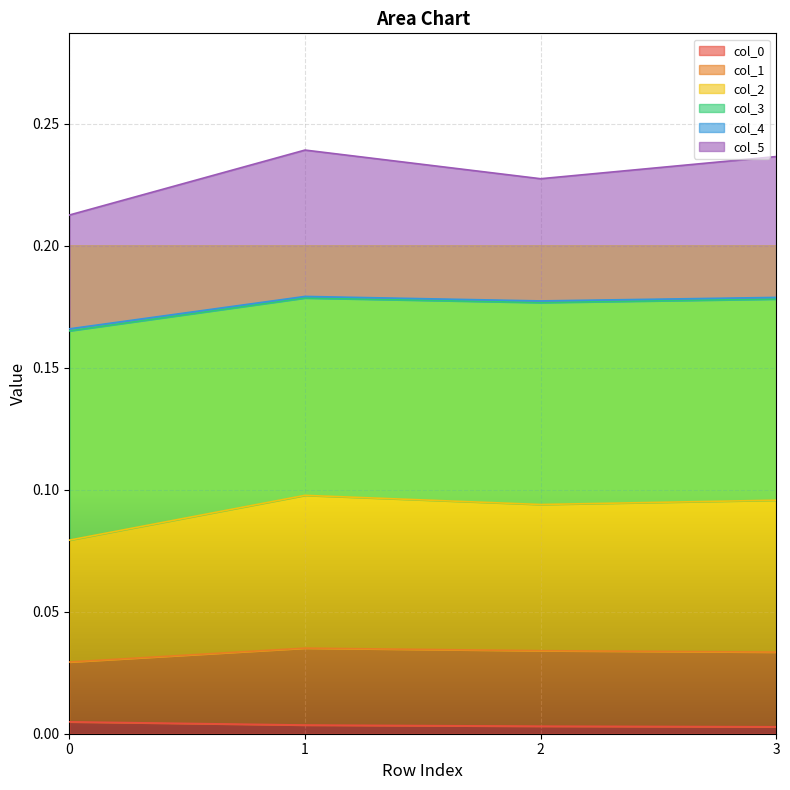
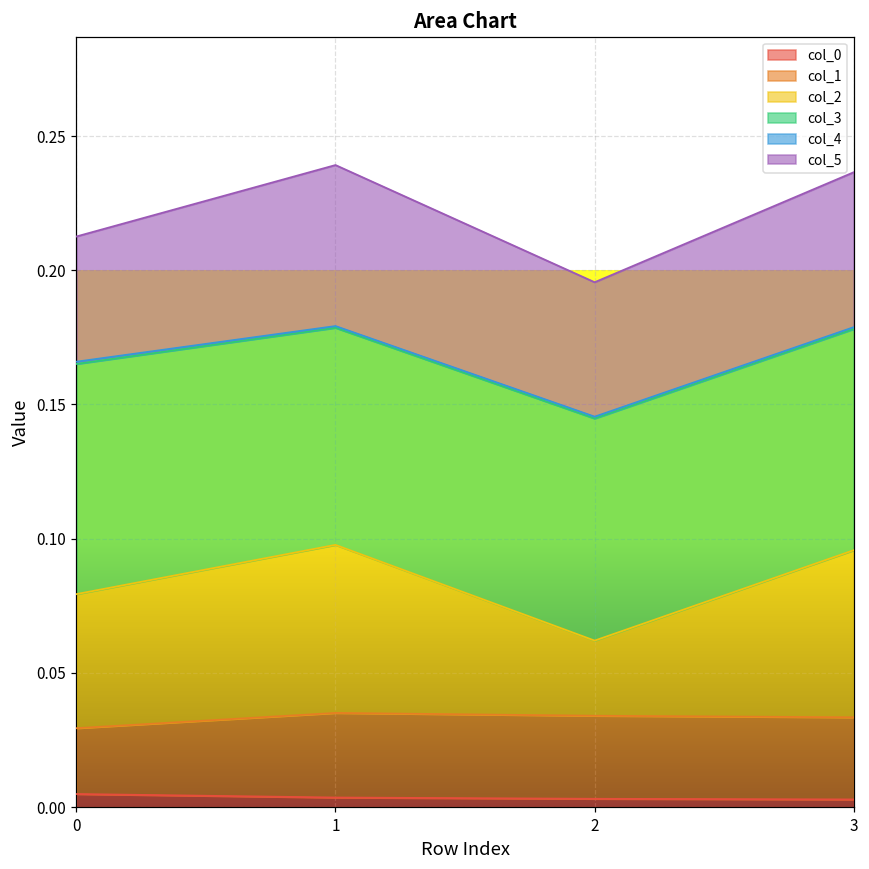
col_2, 2: 0.060 -> 0.028
